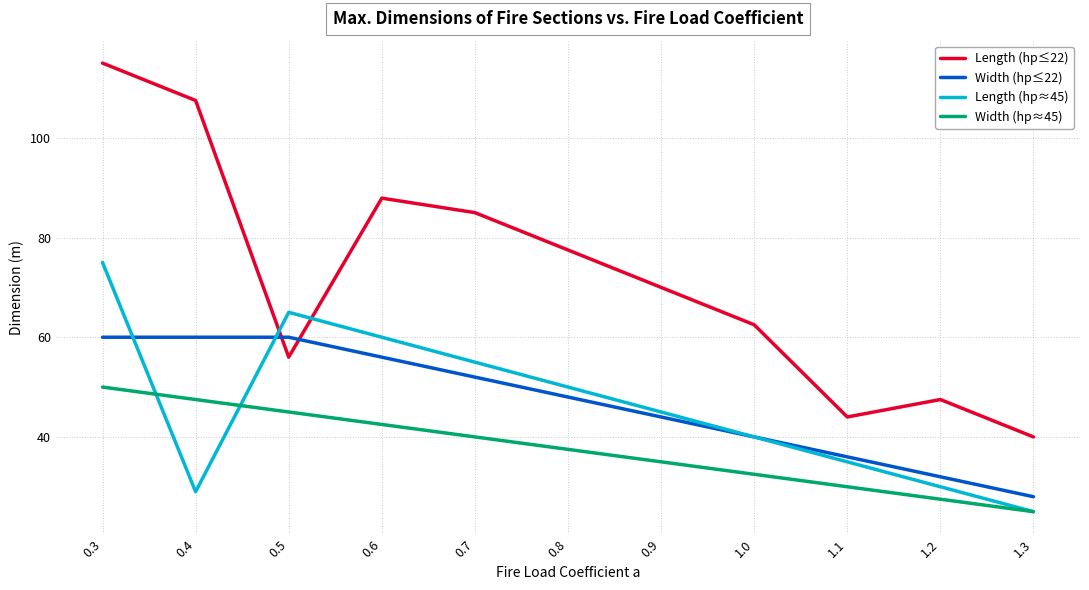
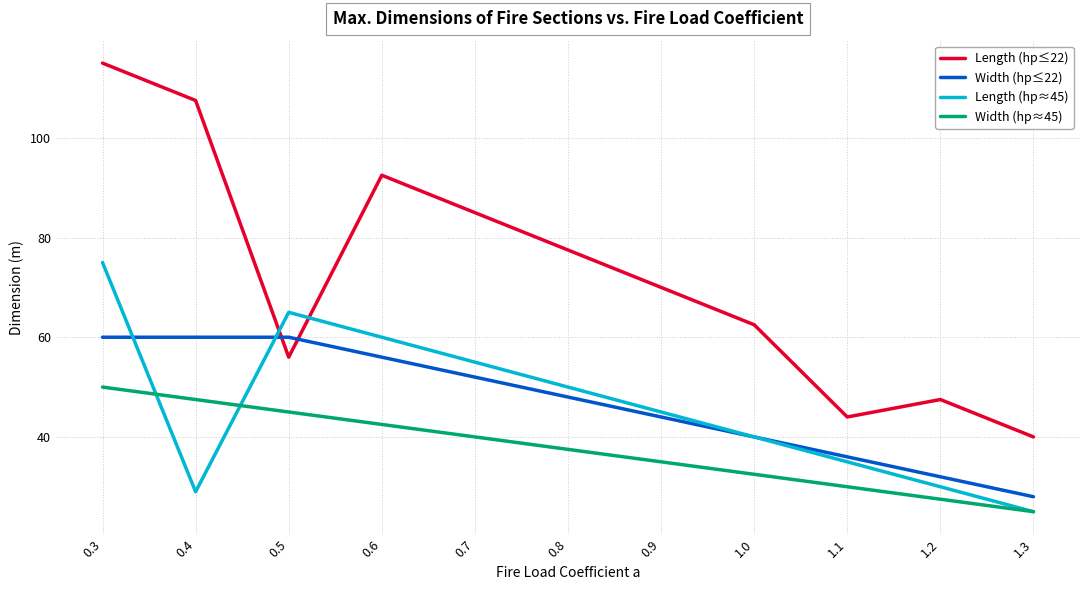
Length (hp≤22), 0.6: 88 -> 93
